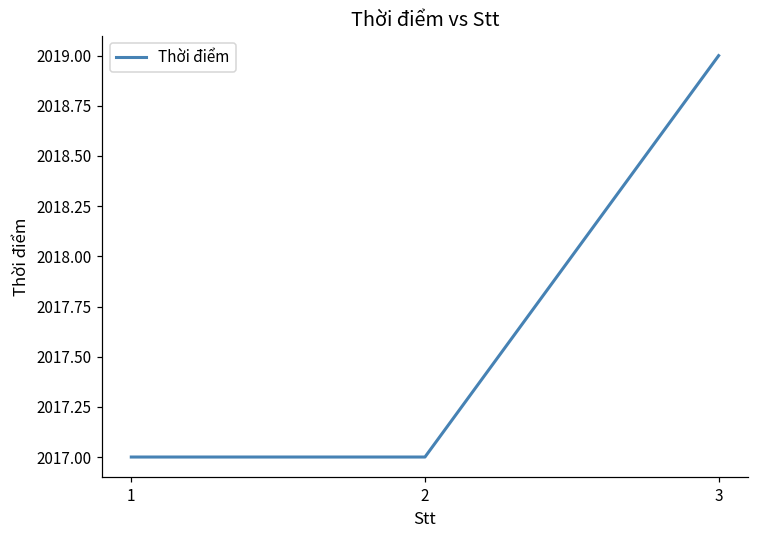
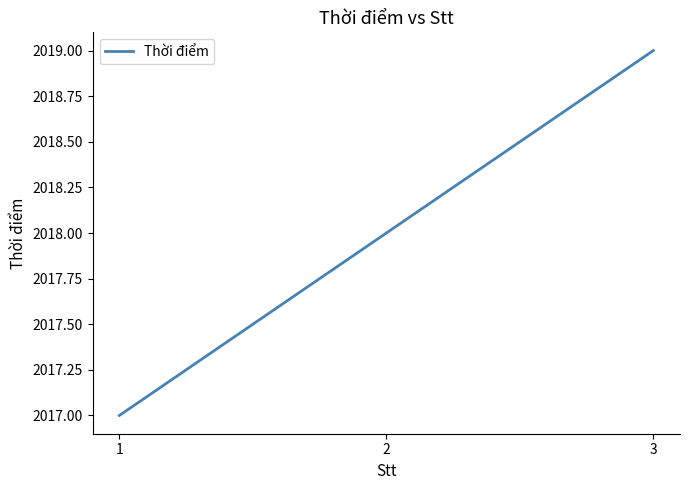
2: 2017 -> 2018
